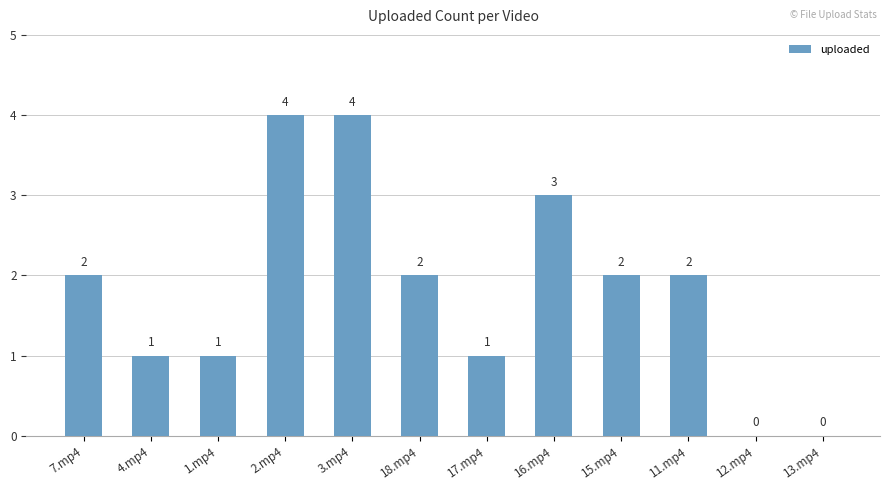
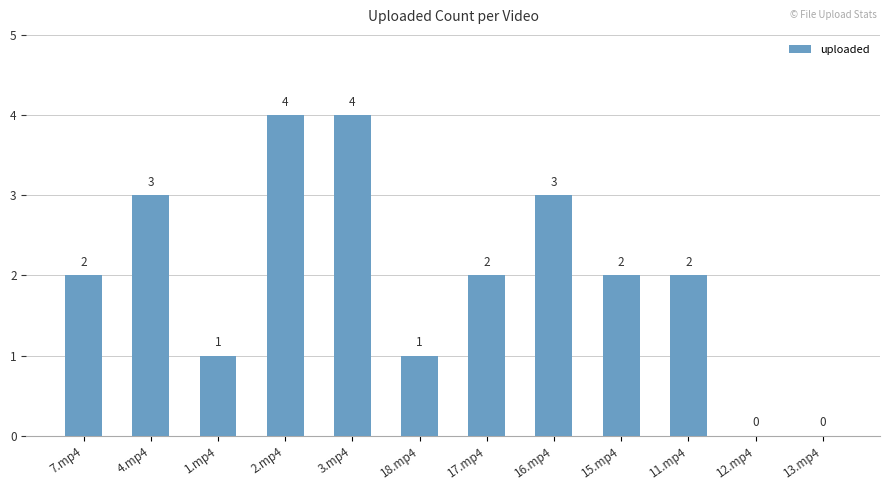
4.mp4: 1 -> 3
18.mp4: 2 -> 1
17.mp4: 1 -> 2
